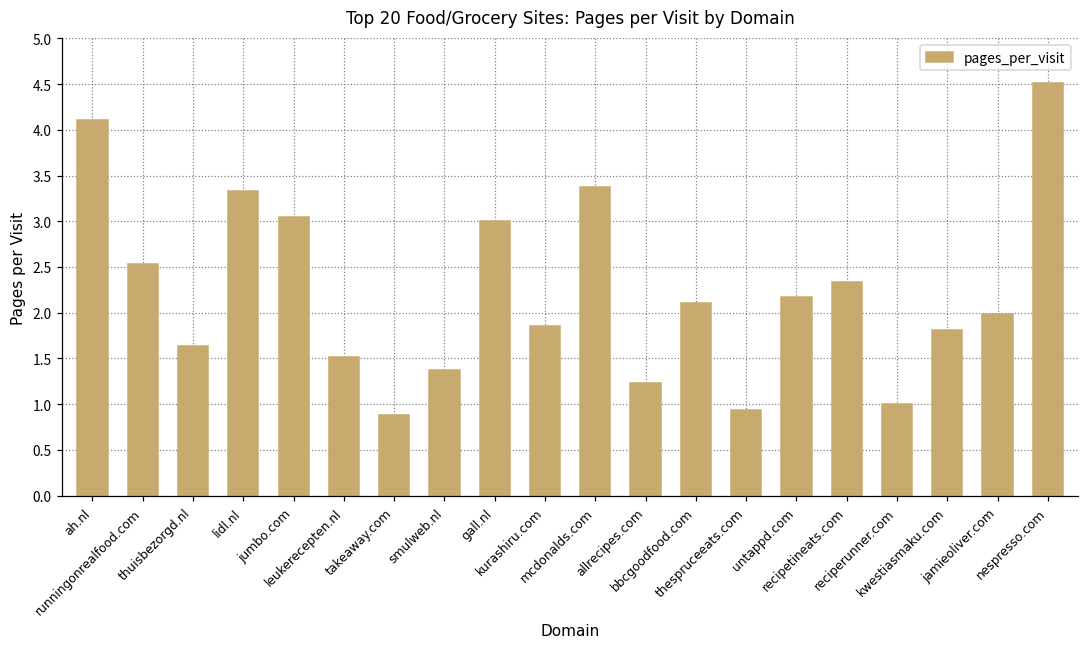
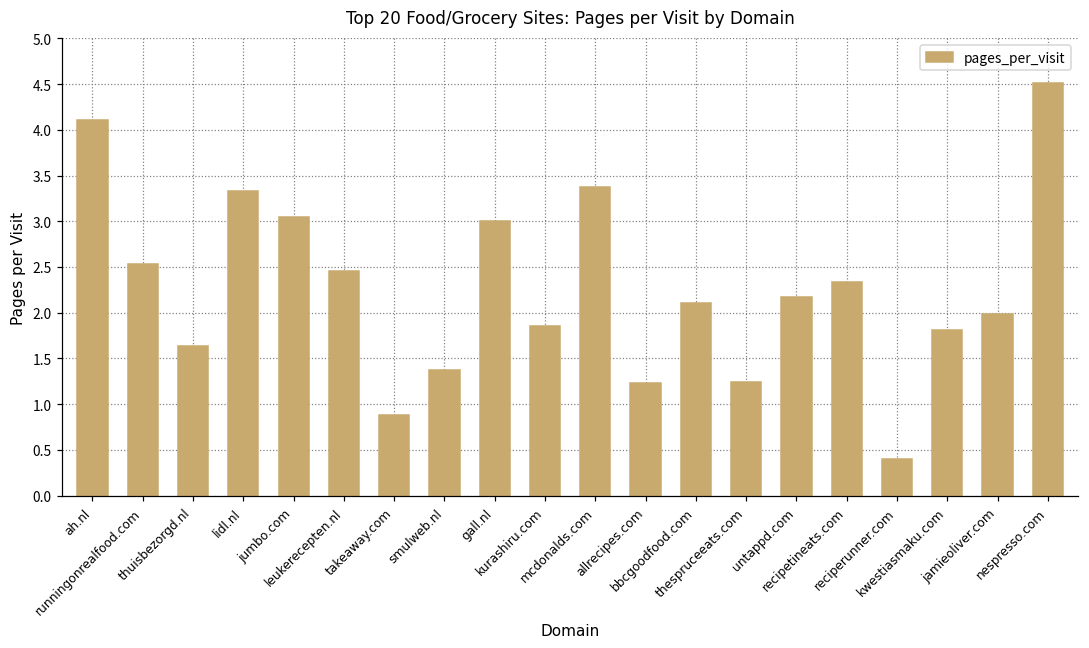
leukerecepten.nl: 1.5 -> 2.5
thespruceeats.com: 0.9 -> 1.2
reciperunner.com: 1.0 -> 0.4
